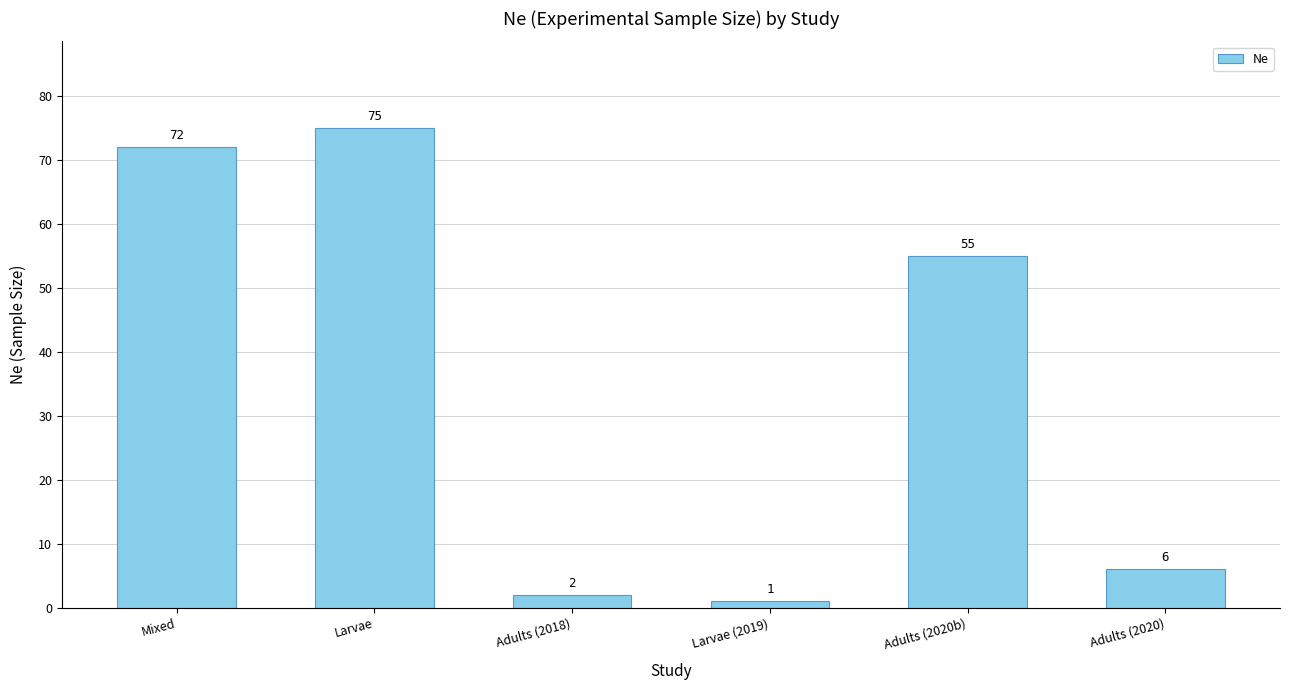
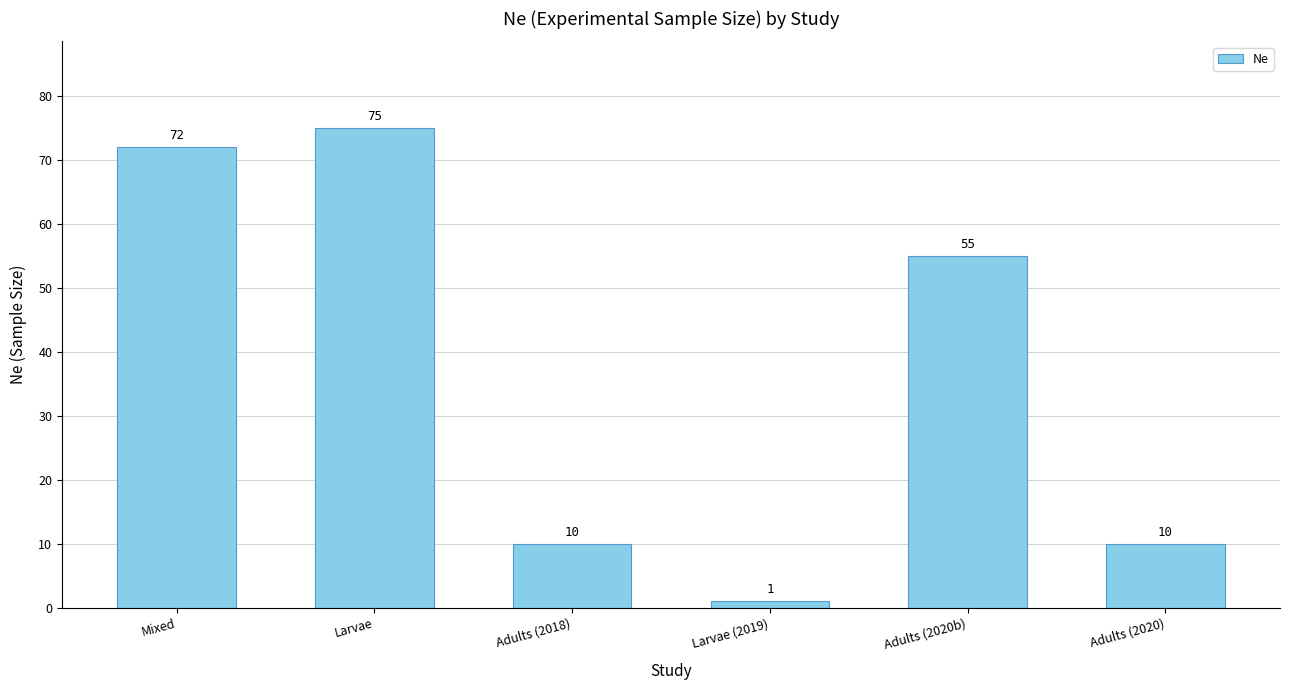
Adults (2018): 2 -> 10
Adults (2020): 6 -> 10
